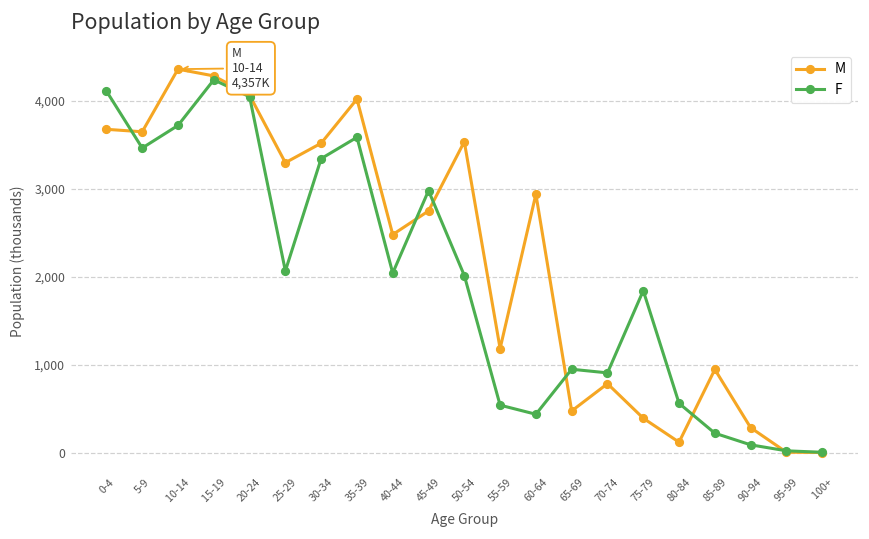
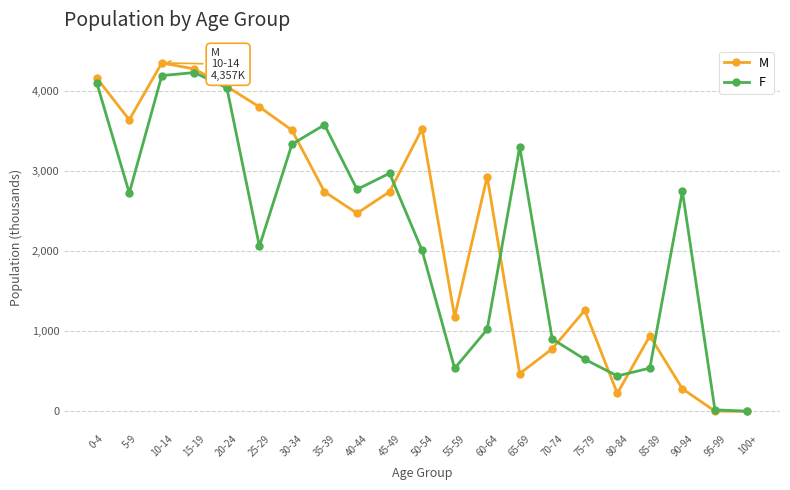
M, 0-4: 3,700 -> 4,200
F, 5-9: 3,500 -> 2,700
F, 10-14: 3,700 -> 4,200
M, 25-29: 3,300 -> 3,800
M, 35-39: 4,000 -> 2,700
F, 40-44: 2,000 -> 2,800
F, 60-64: 400 -> 1,000
F, 65-69: 900 -> 3,300
M, 75-79: 400 -> 1,300
F, 75-79: 1,800 -> 700
M, 80-84: 100 -> 200
F, 80-84: 600 -> 400
F, 85-89: 200 -> 500
F, 90-94: 100 -> 2,800
